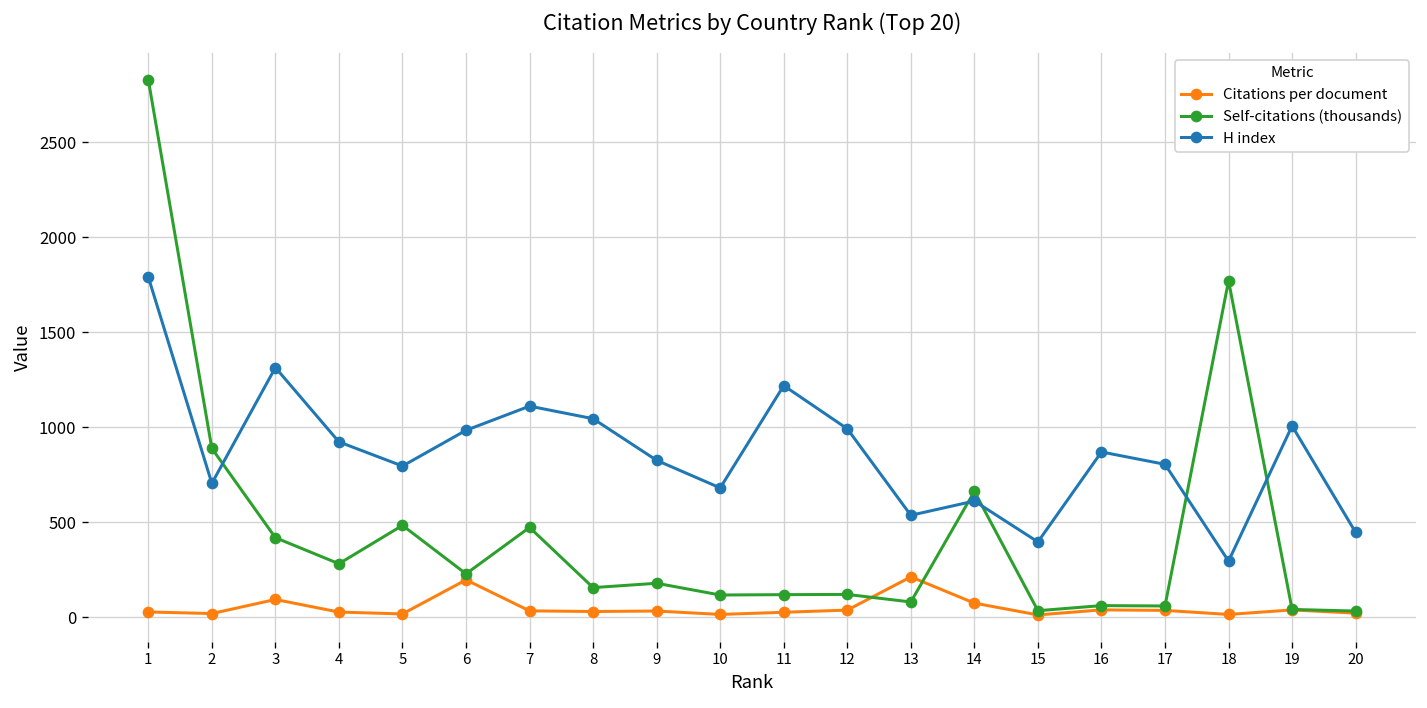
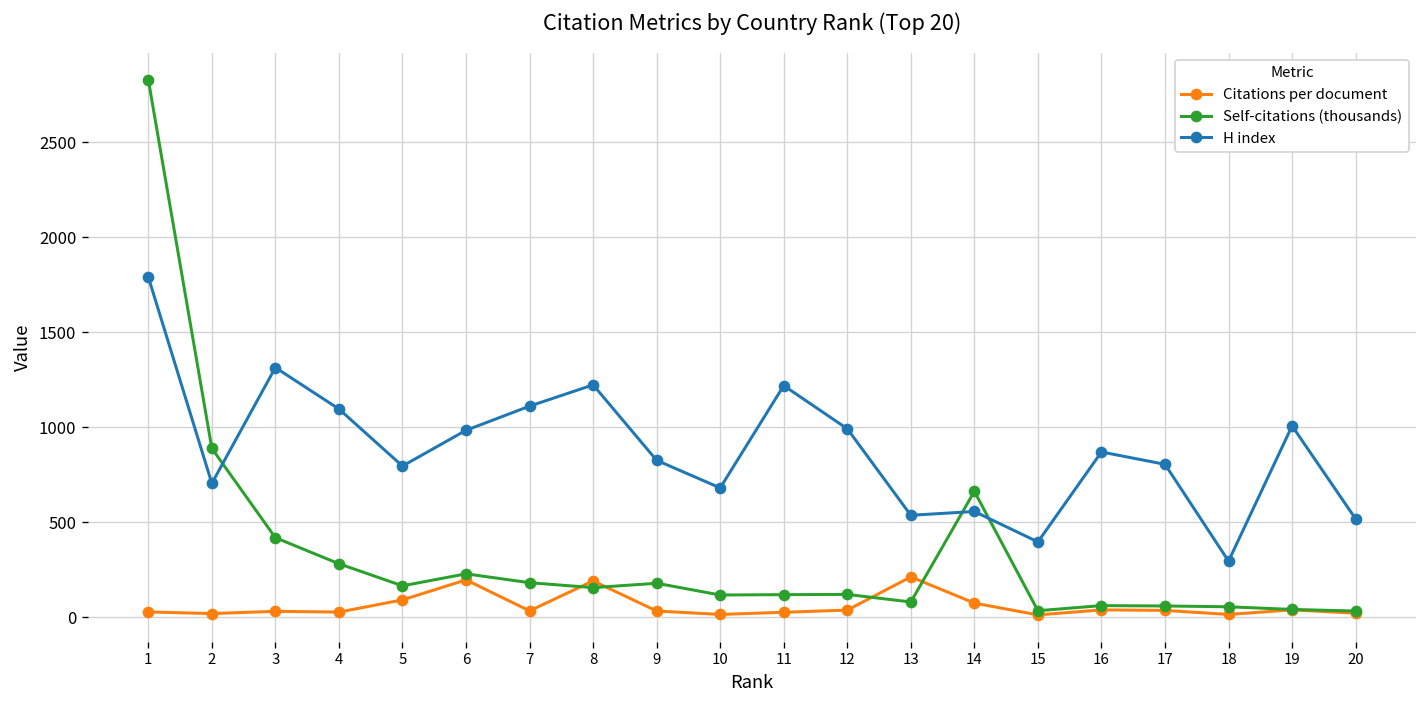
Citations per document, 3: 90 -> 30
H index, 4: 920 -> 1100
Citations per document, 5: 20 -> 90
Self-citations (thousands), 5: 480 -> 170
Self-citations (thousands), 7: 470 -> 180
Citations per document, 8: 30 -> 190
H index, 8: 1050 -> 1220
H index, 14: 610 -> 560
Self-citations (thousands), 18: 1770 -> 60
H index, 20: 450 -> 520
